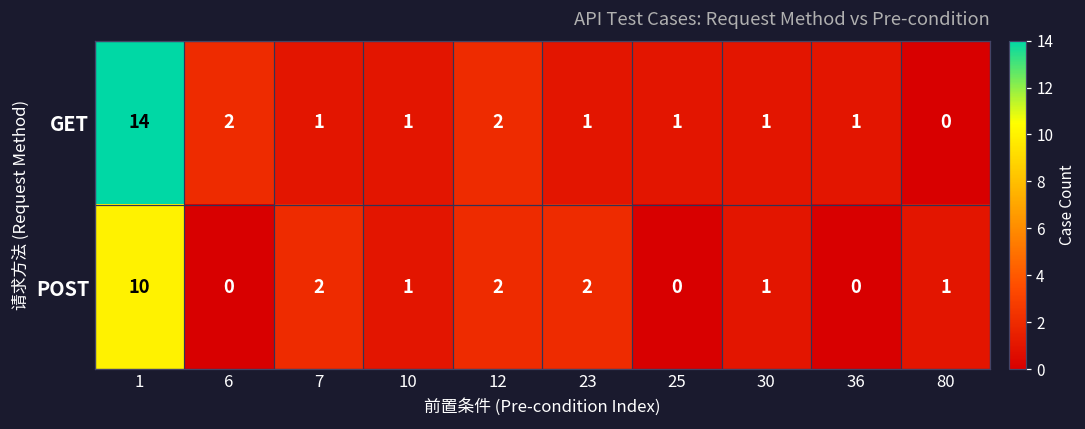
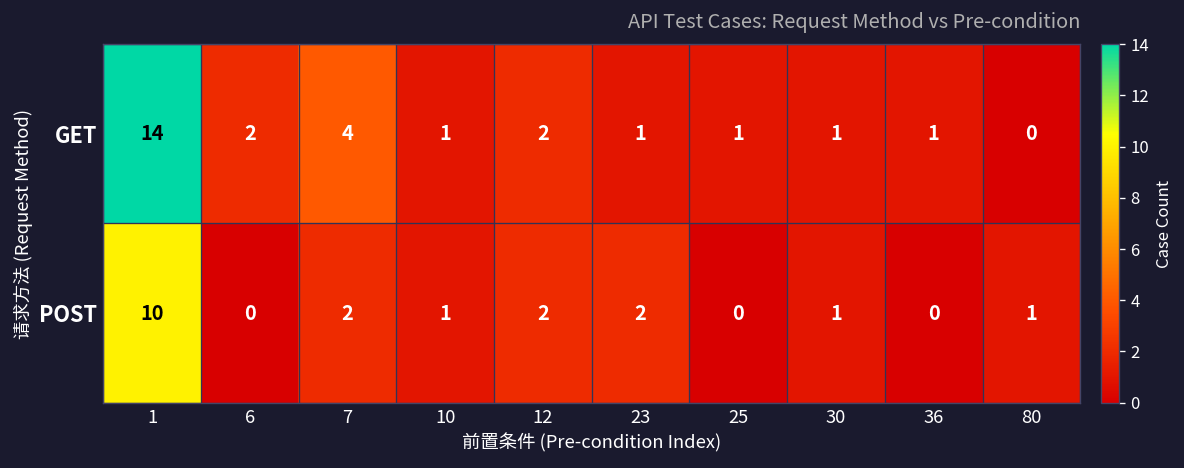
GET, 7: 1 -> 4
